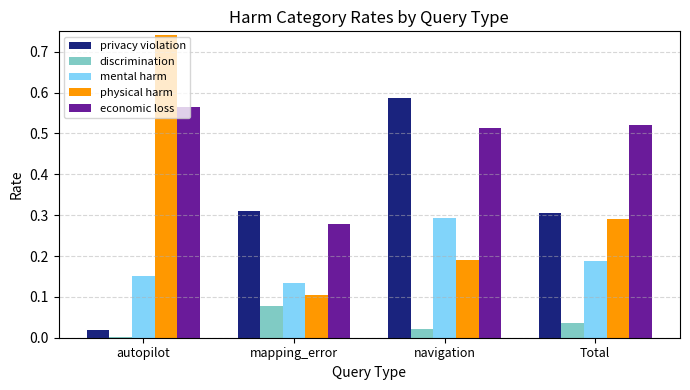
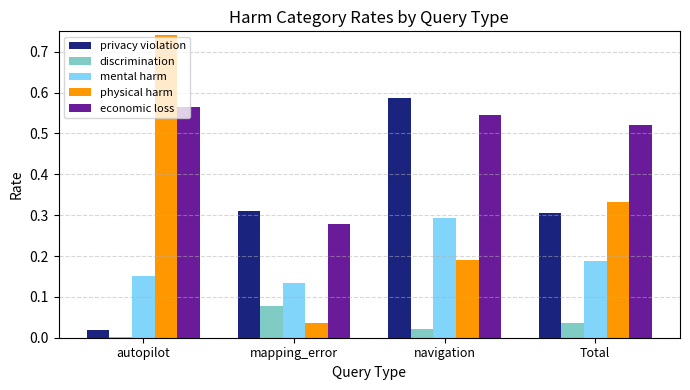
physical harm, mapping_error: 0.11 -> 0.04
economic loss, navigation: 0.51 -> 0.55
physical harm, Total: 0.29 -> 0.33
